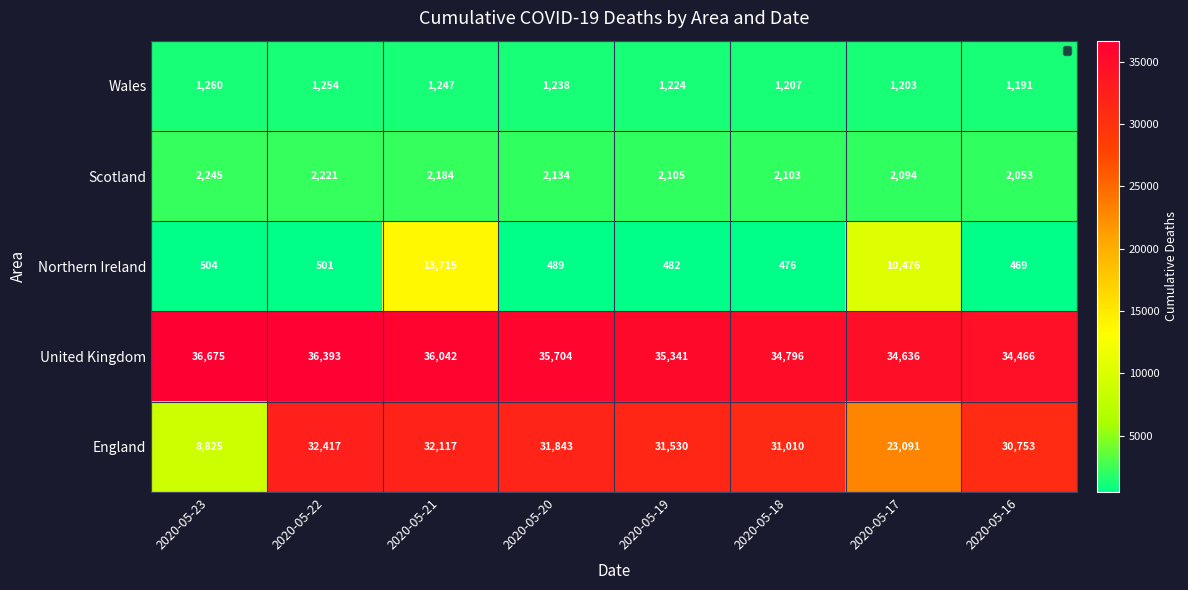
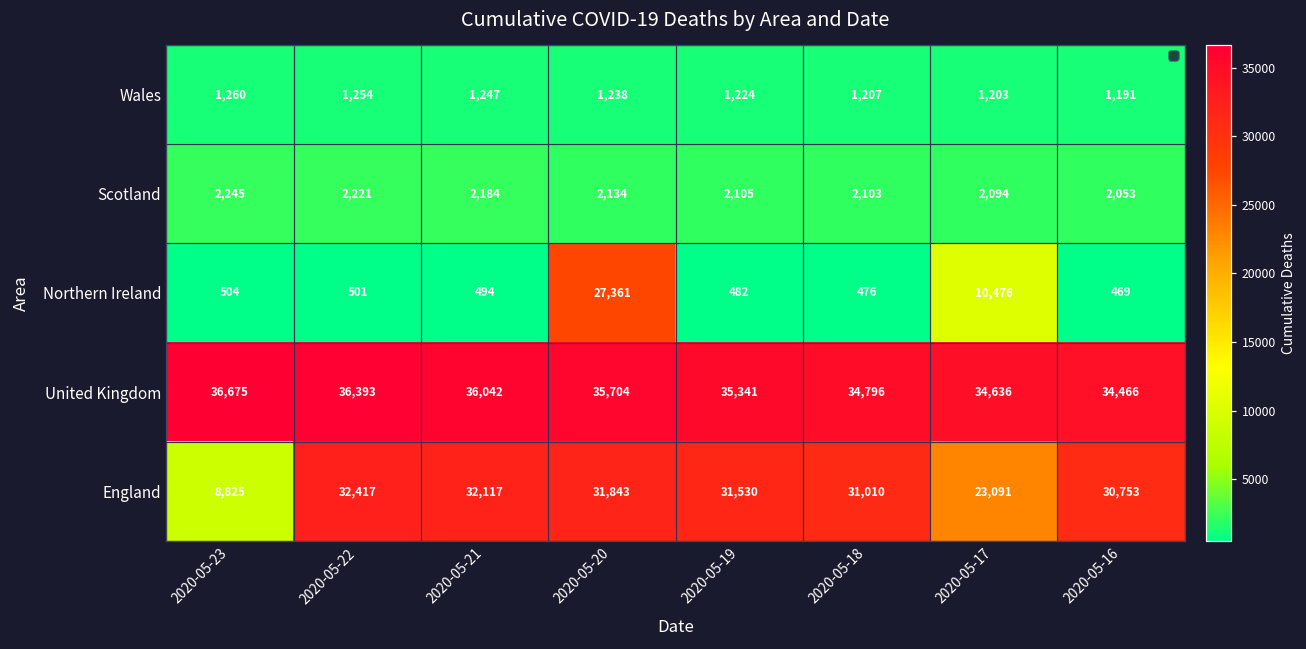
Northern Ireland, 2020-05-21: 13,715 -> 494
Northern Ireland, 2020-05-20: 489 -> 27,361
